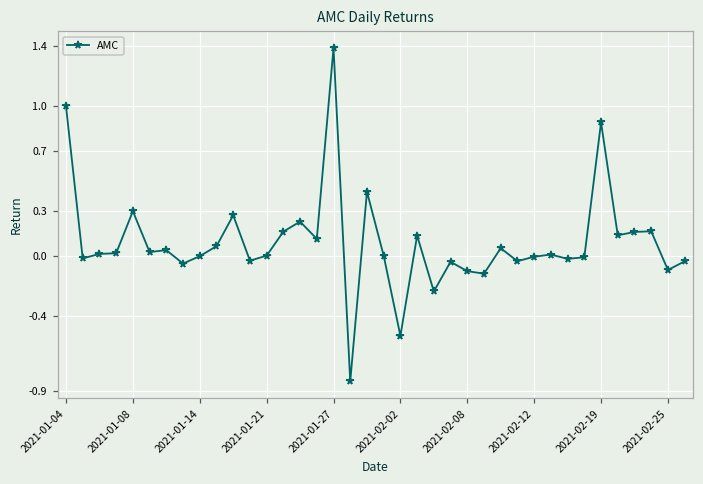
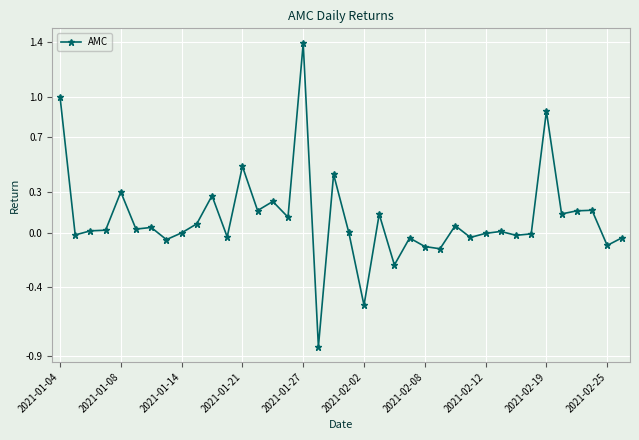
2021-01-21: 0.00 -> 0.49
